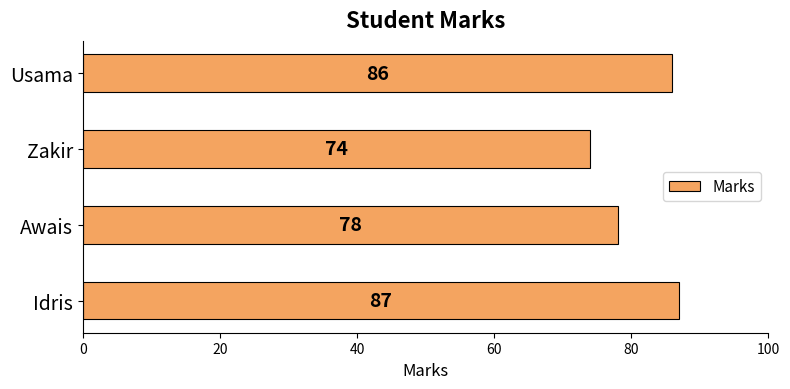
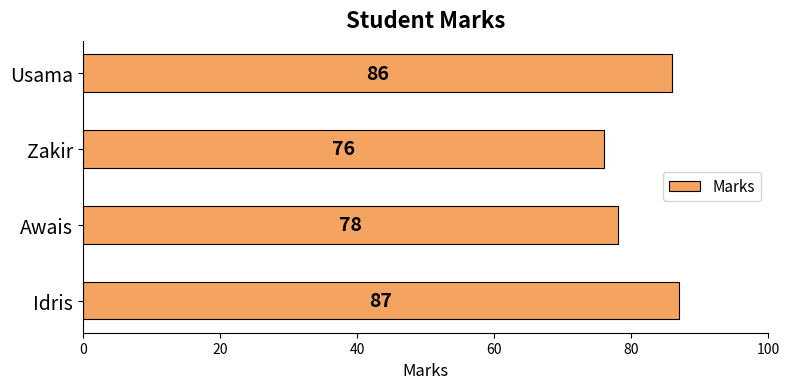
Zakir: 74 -> 76
